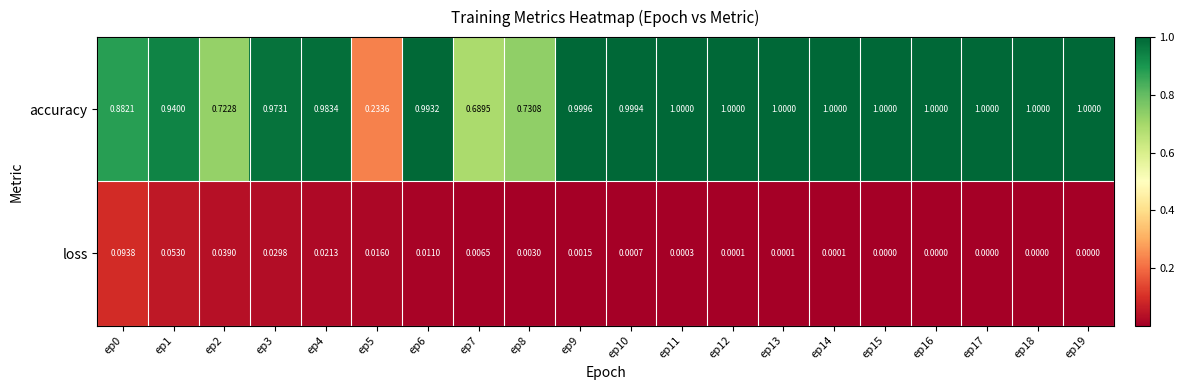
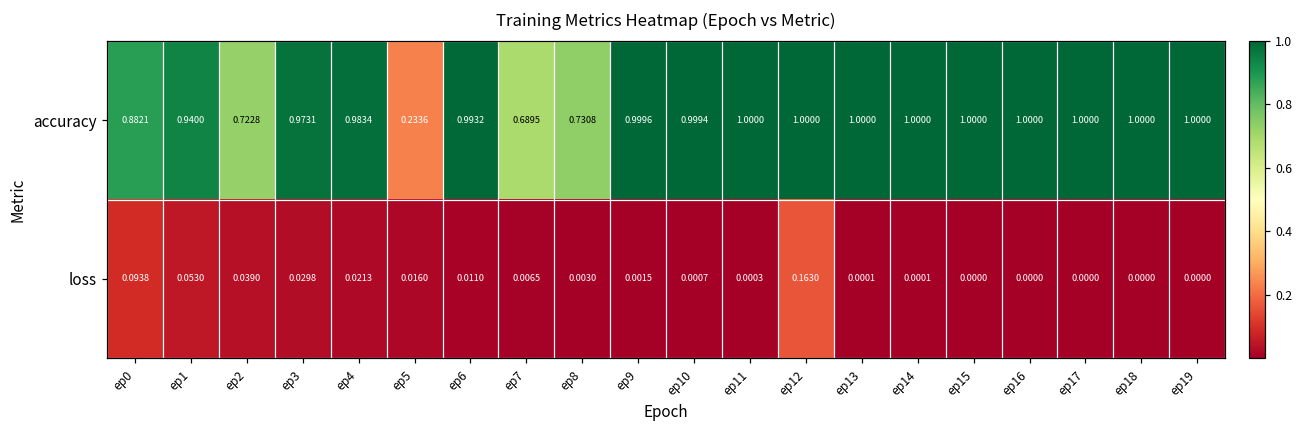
loss, ep12: 0.0001 -> 0.1630
